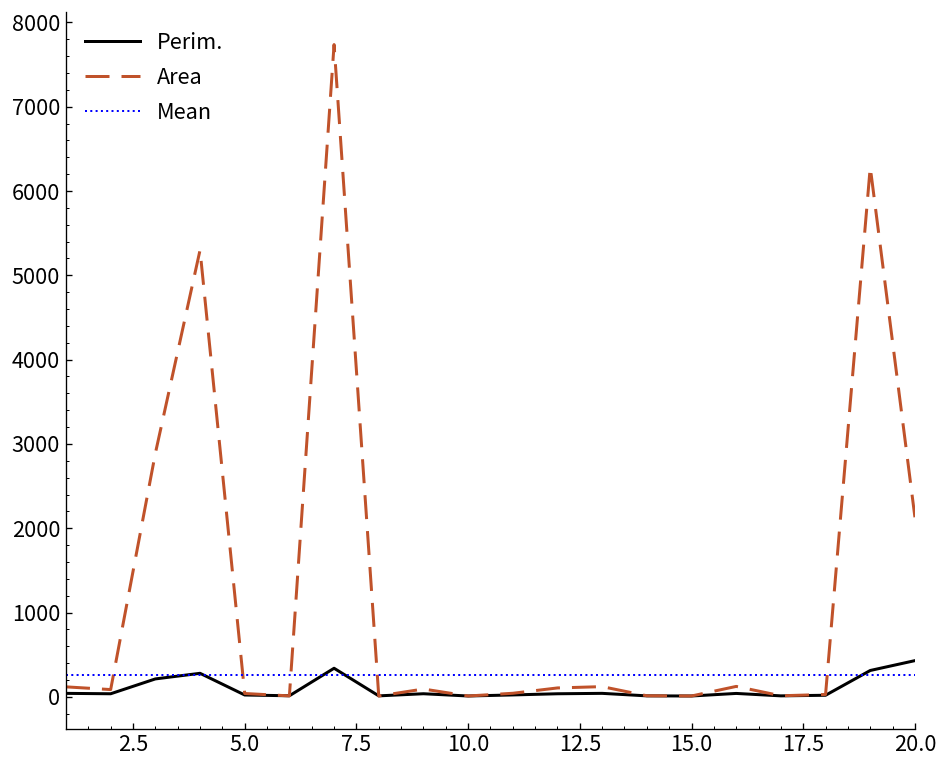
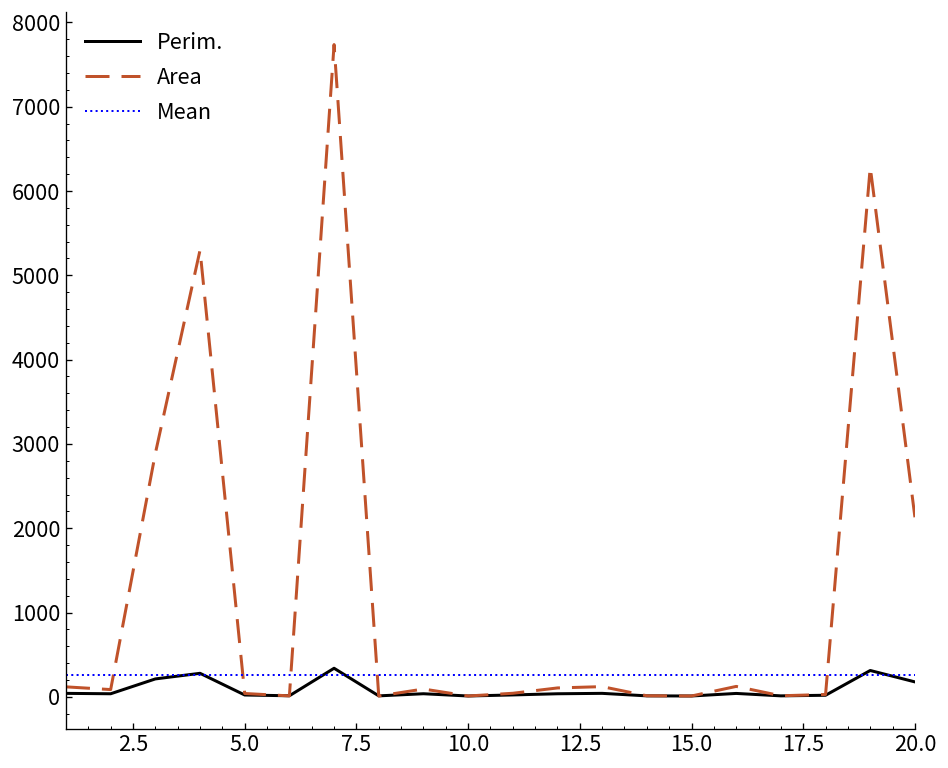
Perim., 20.0: 400 -> 200
